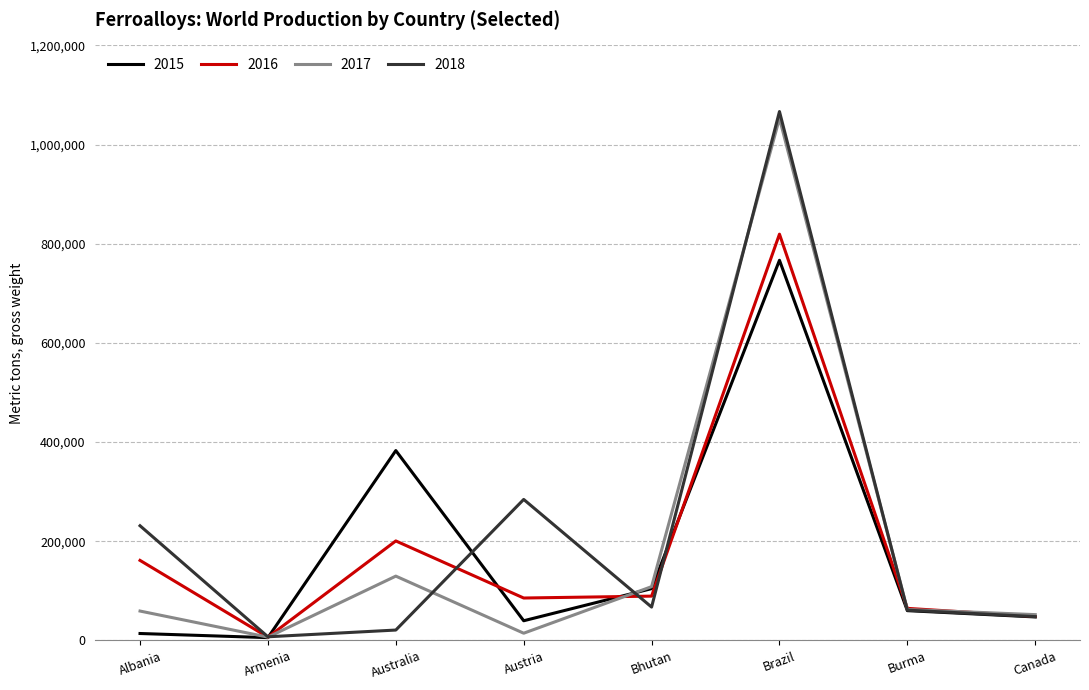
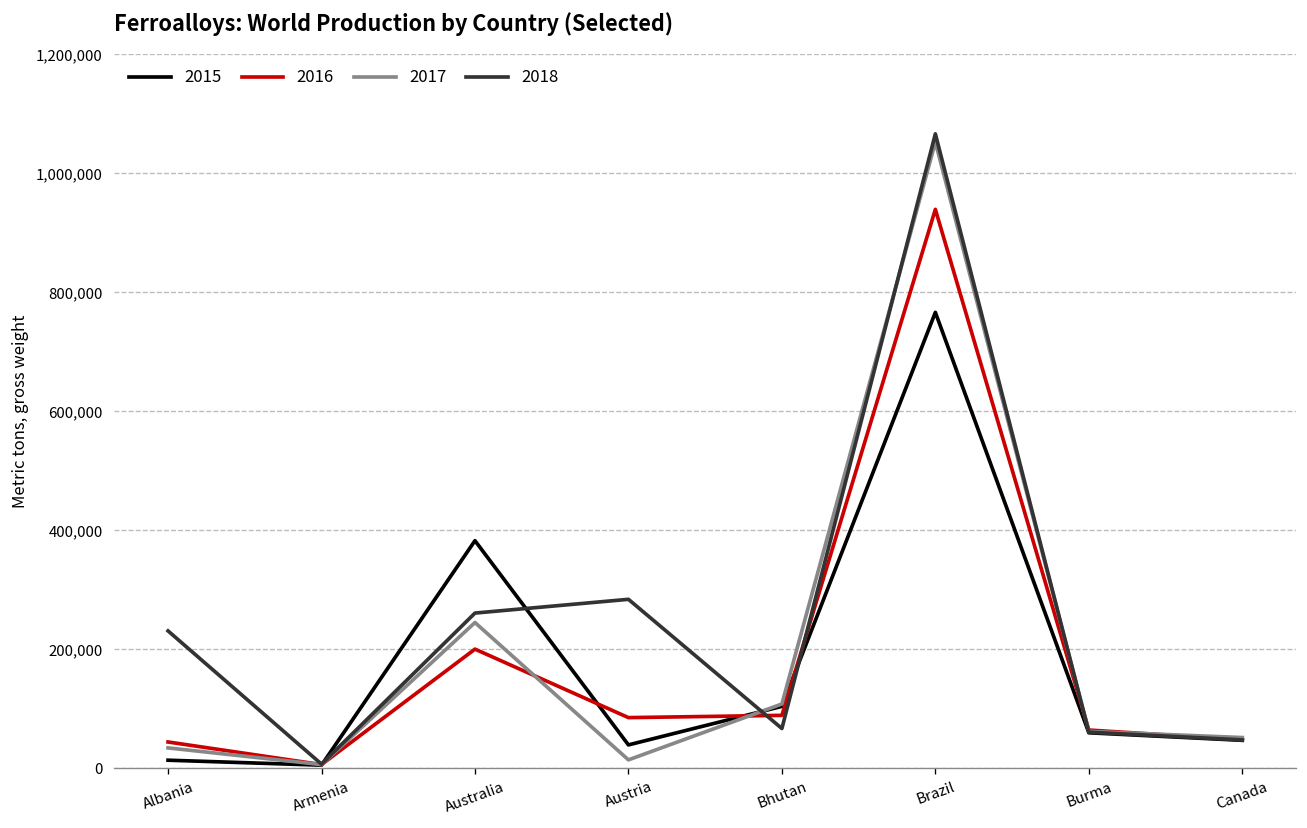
2016, Albania: 160,000 -> 40,000
2017, Albania: 60,000 -> 30,000
2017, Australia: 130,000 -> 250,000
2018, Australia: 20,000 -> 260,000
2016, Brazil: 820,000 -> 940,000
